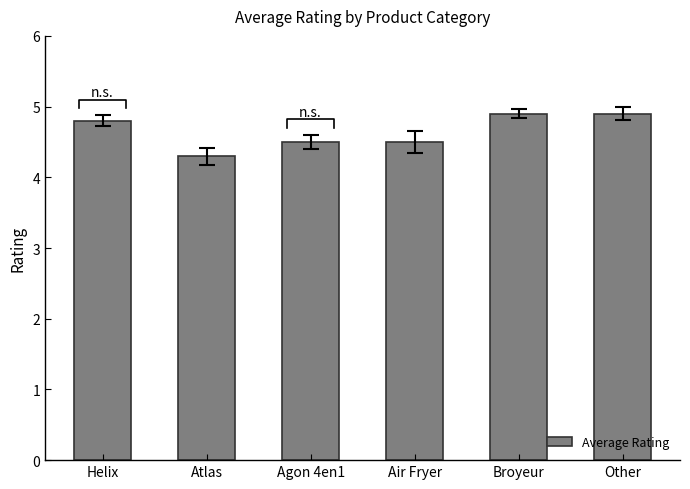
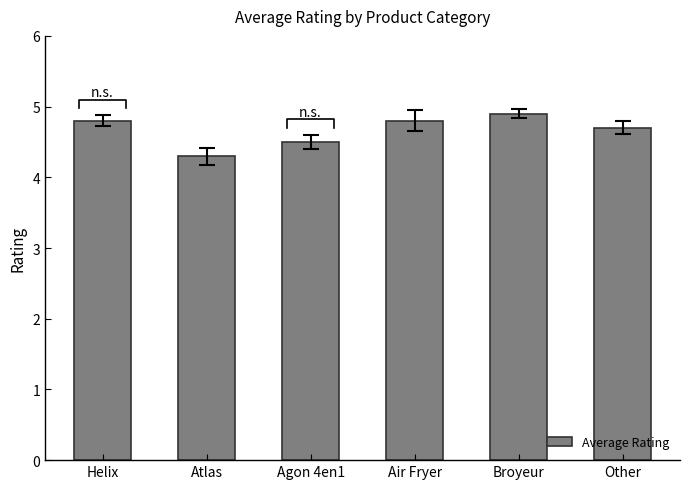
Average Rating, Air Fryer: 4.5 -> 4.8
Average Rating, Other: 4.9 -> 4.7
